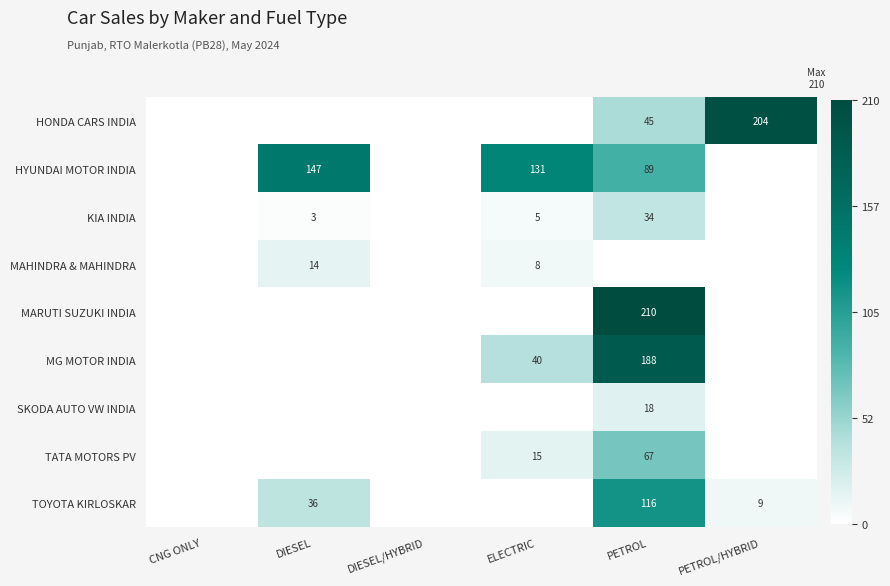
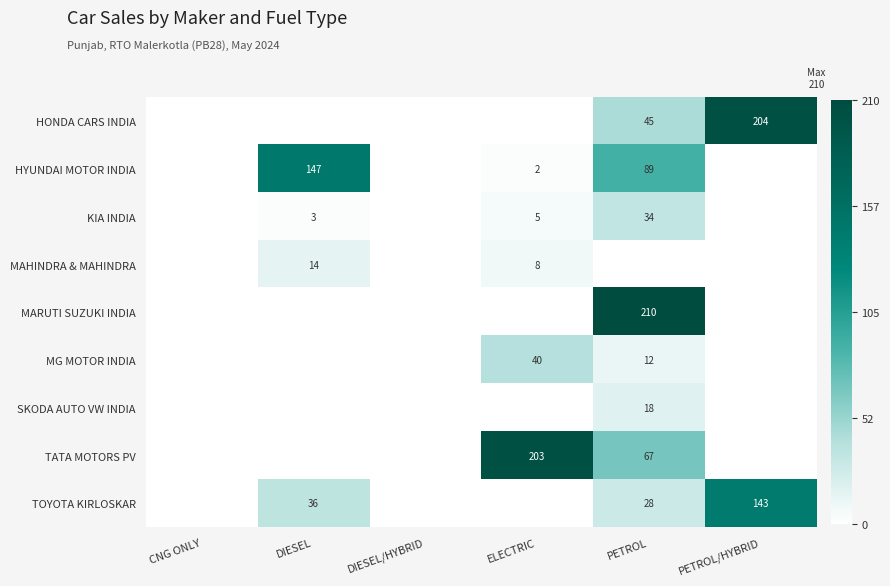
HYUNDAI MOTOR INDIA, ELECTRIC: 131 -> 2
MG MOTOR INDIA, PETROL: 188 -> 12
TATA MOTORS PV, ELECTRIC: 15 -> 203
TOYOTA KIRLOSKAR, PETROL: 116 -> 28
TOYOTA KIRLOSKAR, PETROL/HYBRID: 9 -> 143
